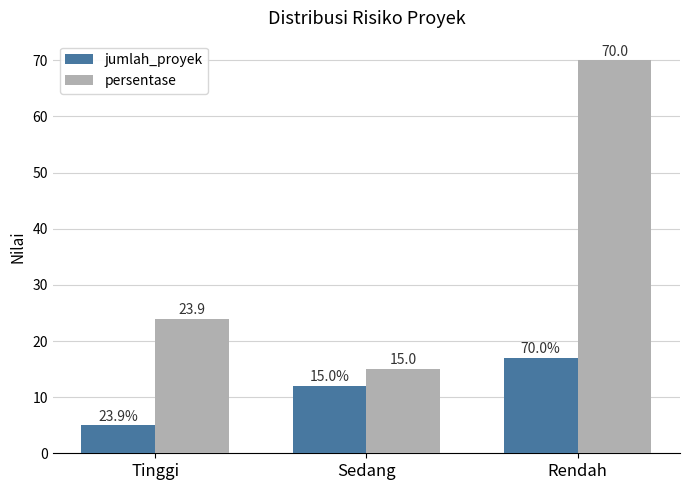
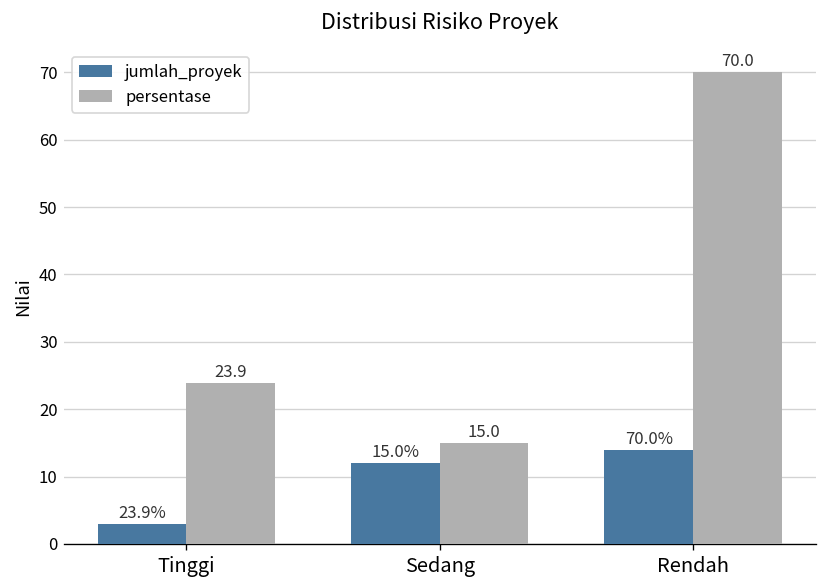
jumlah_proyek, Tinggi: 5 -> 3
jumlah_proyek, Rendah: 17 -> 14
